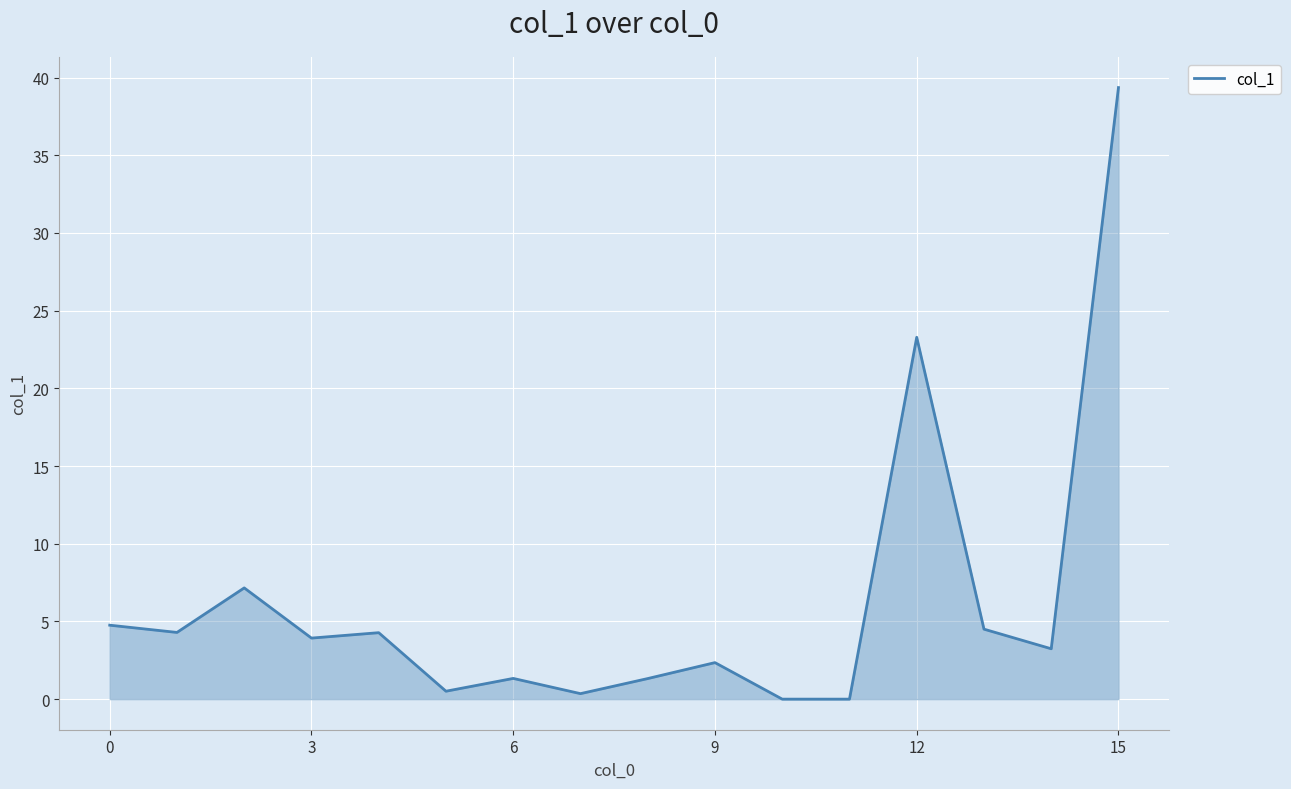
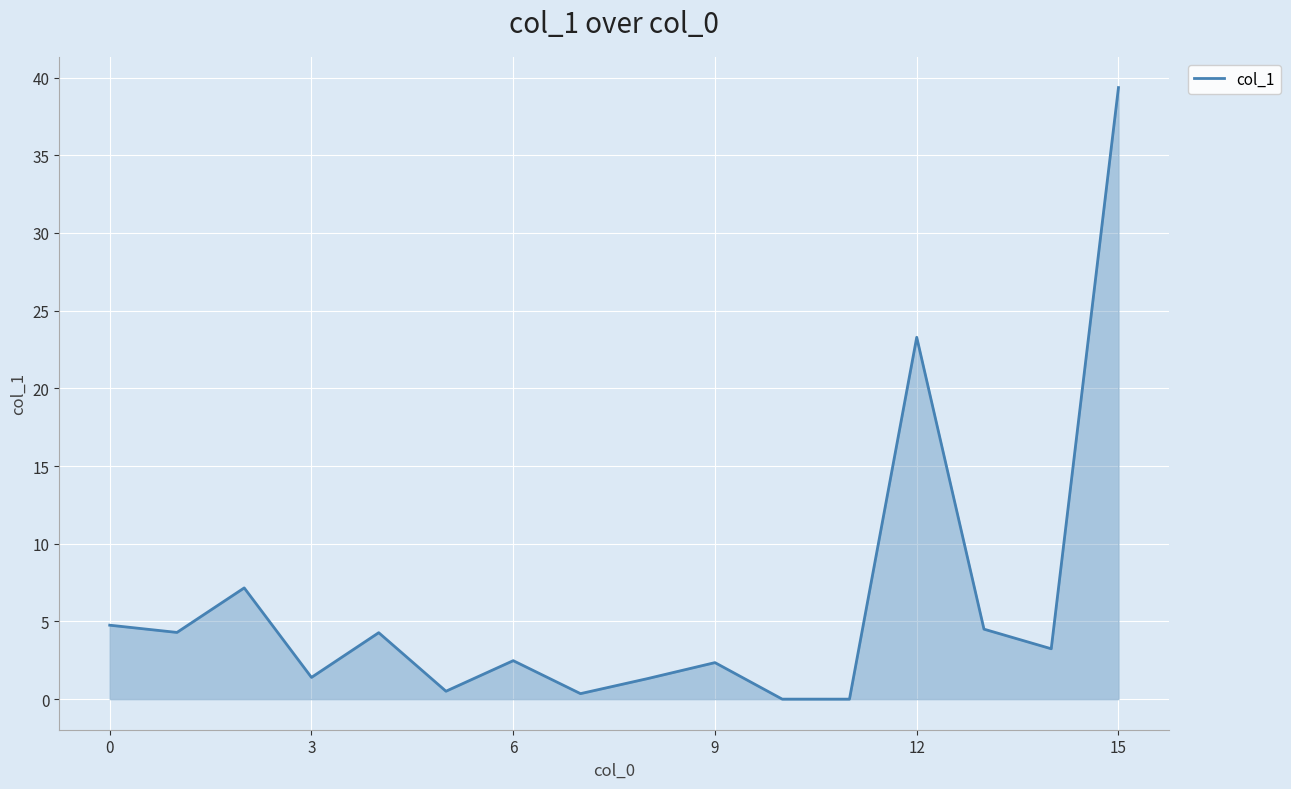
3: 3.9 -> 1.4
6: 1.3 -> 2.5
